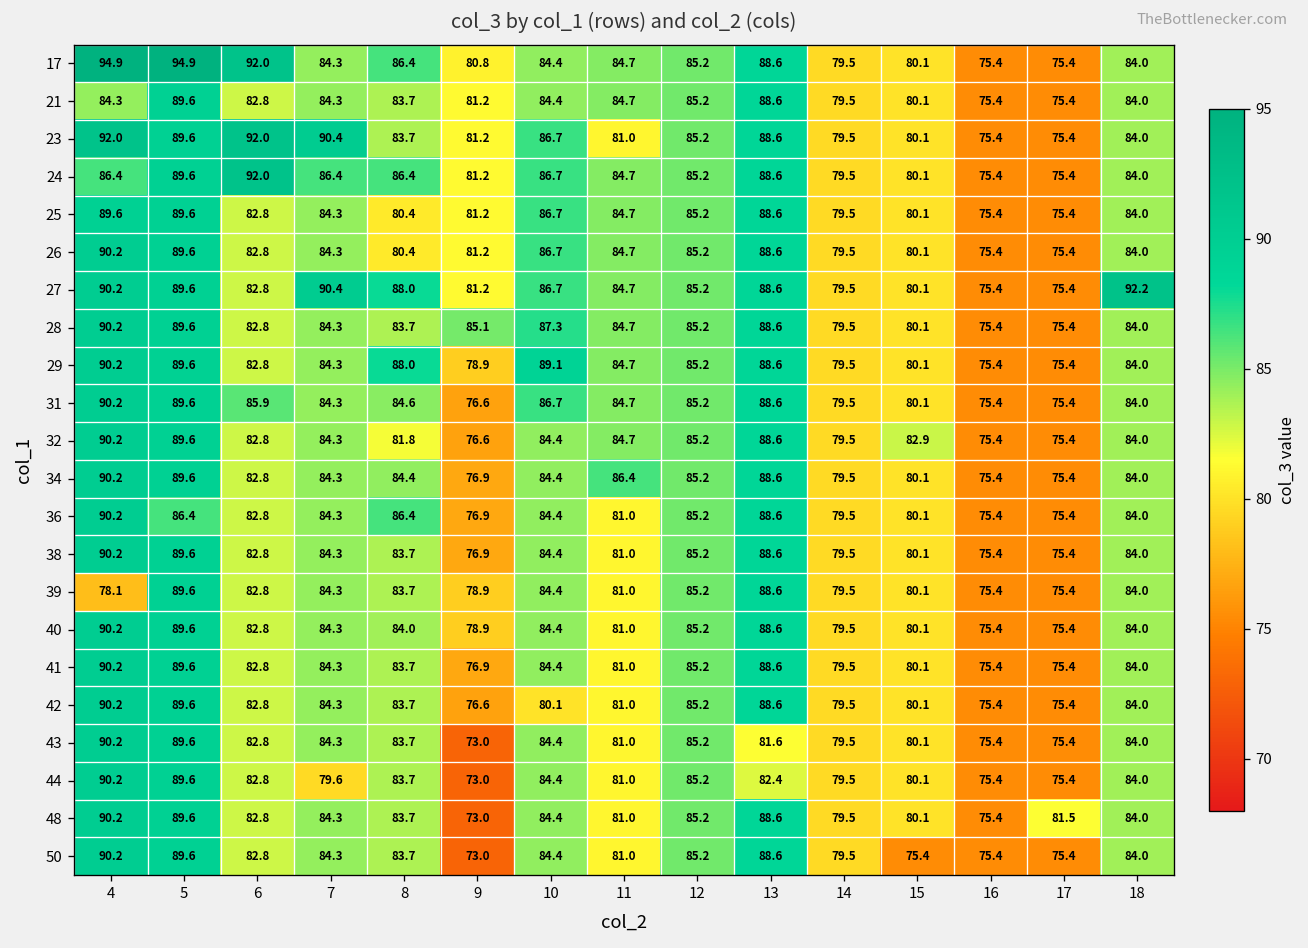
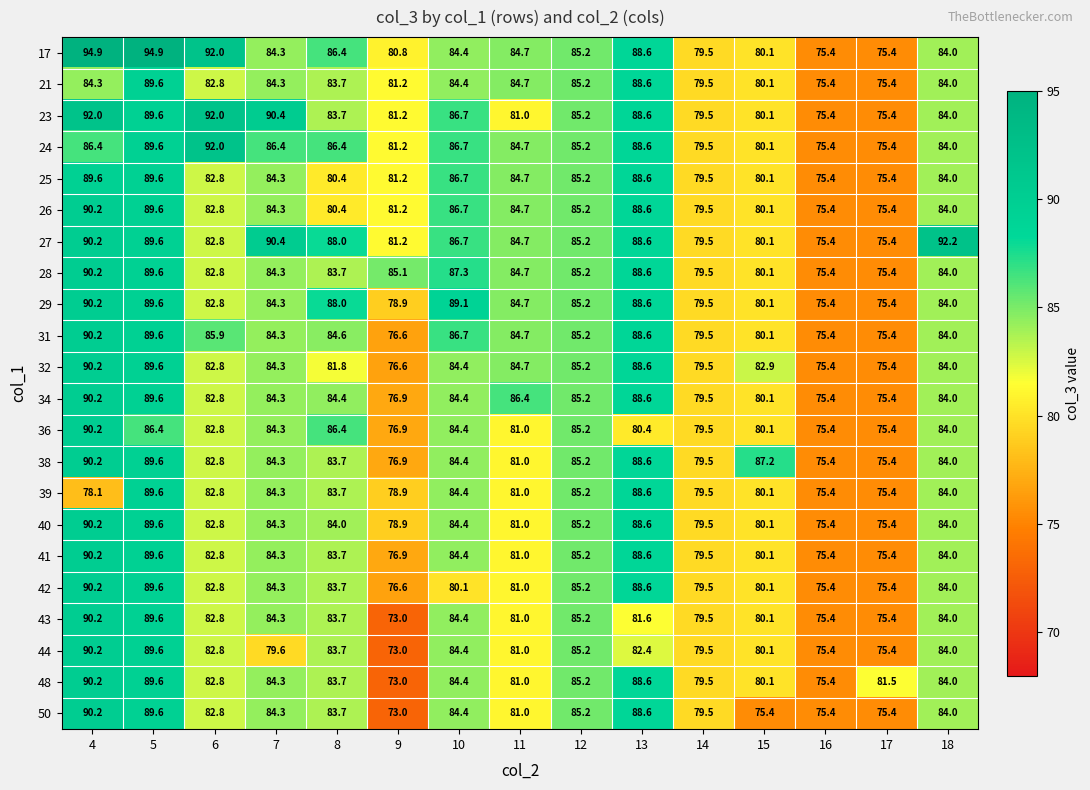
36, 13: 88.6 -> 80.4
38, 15: 80.1 -> 87.2
